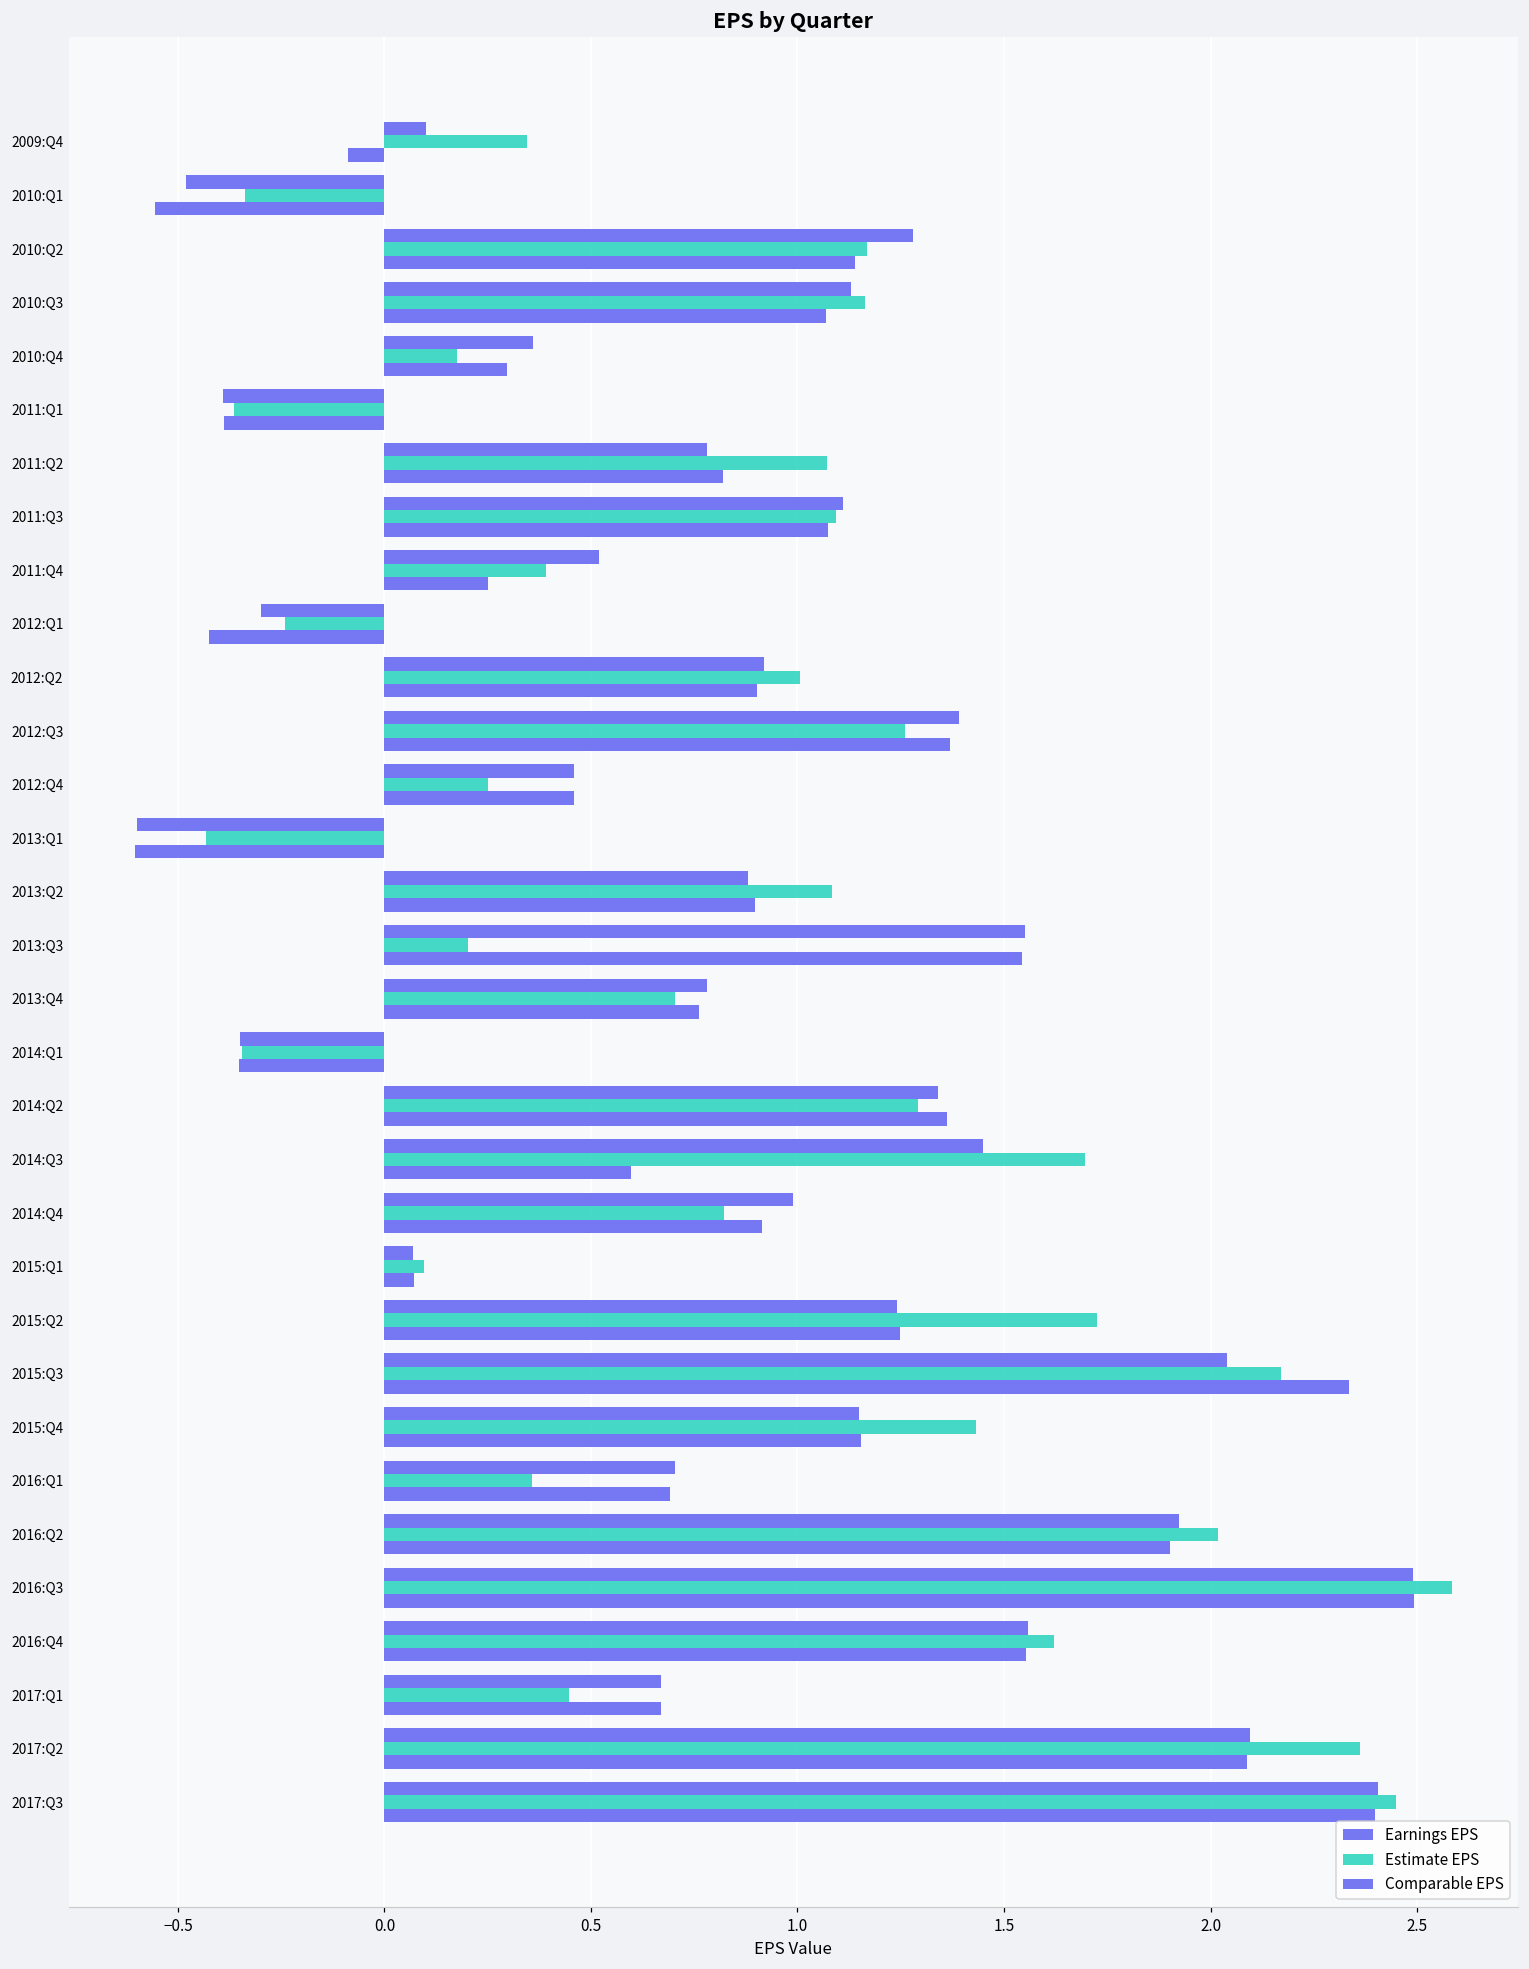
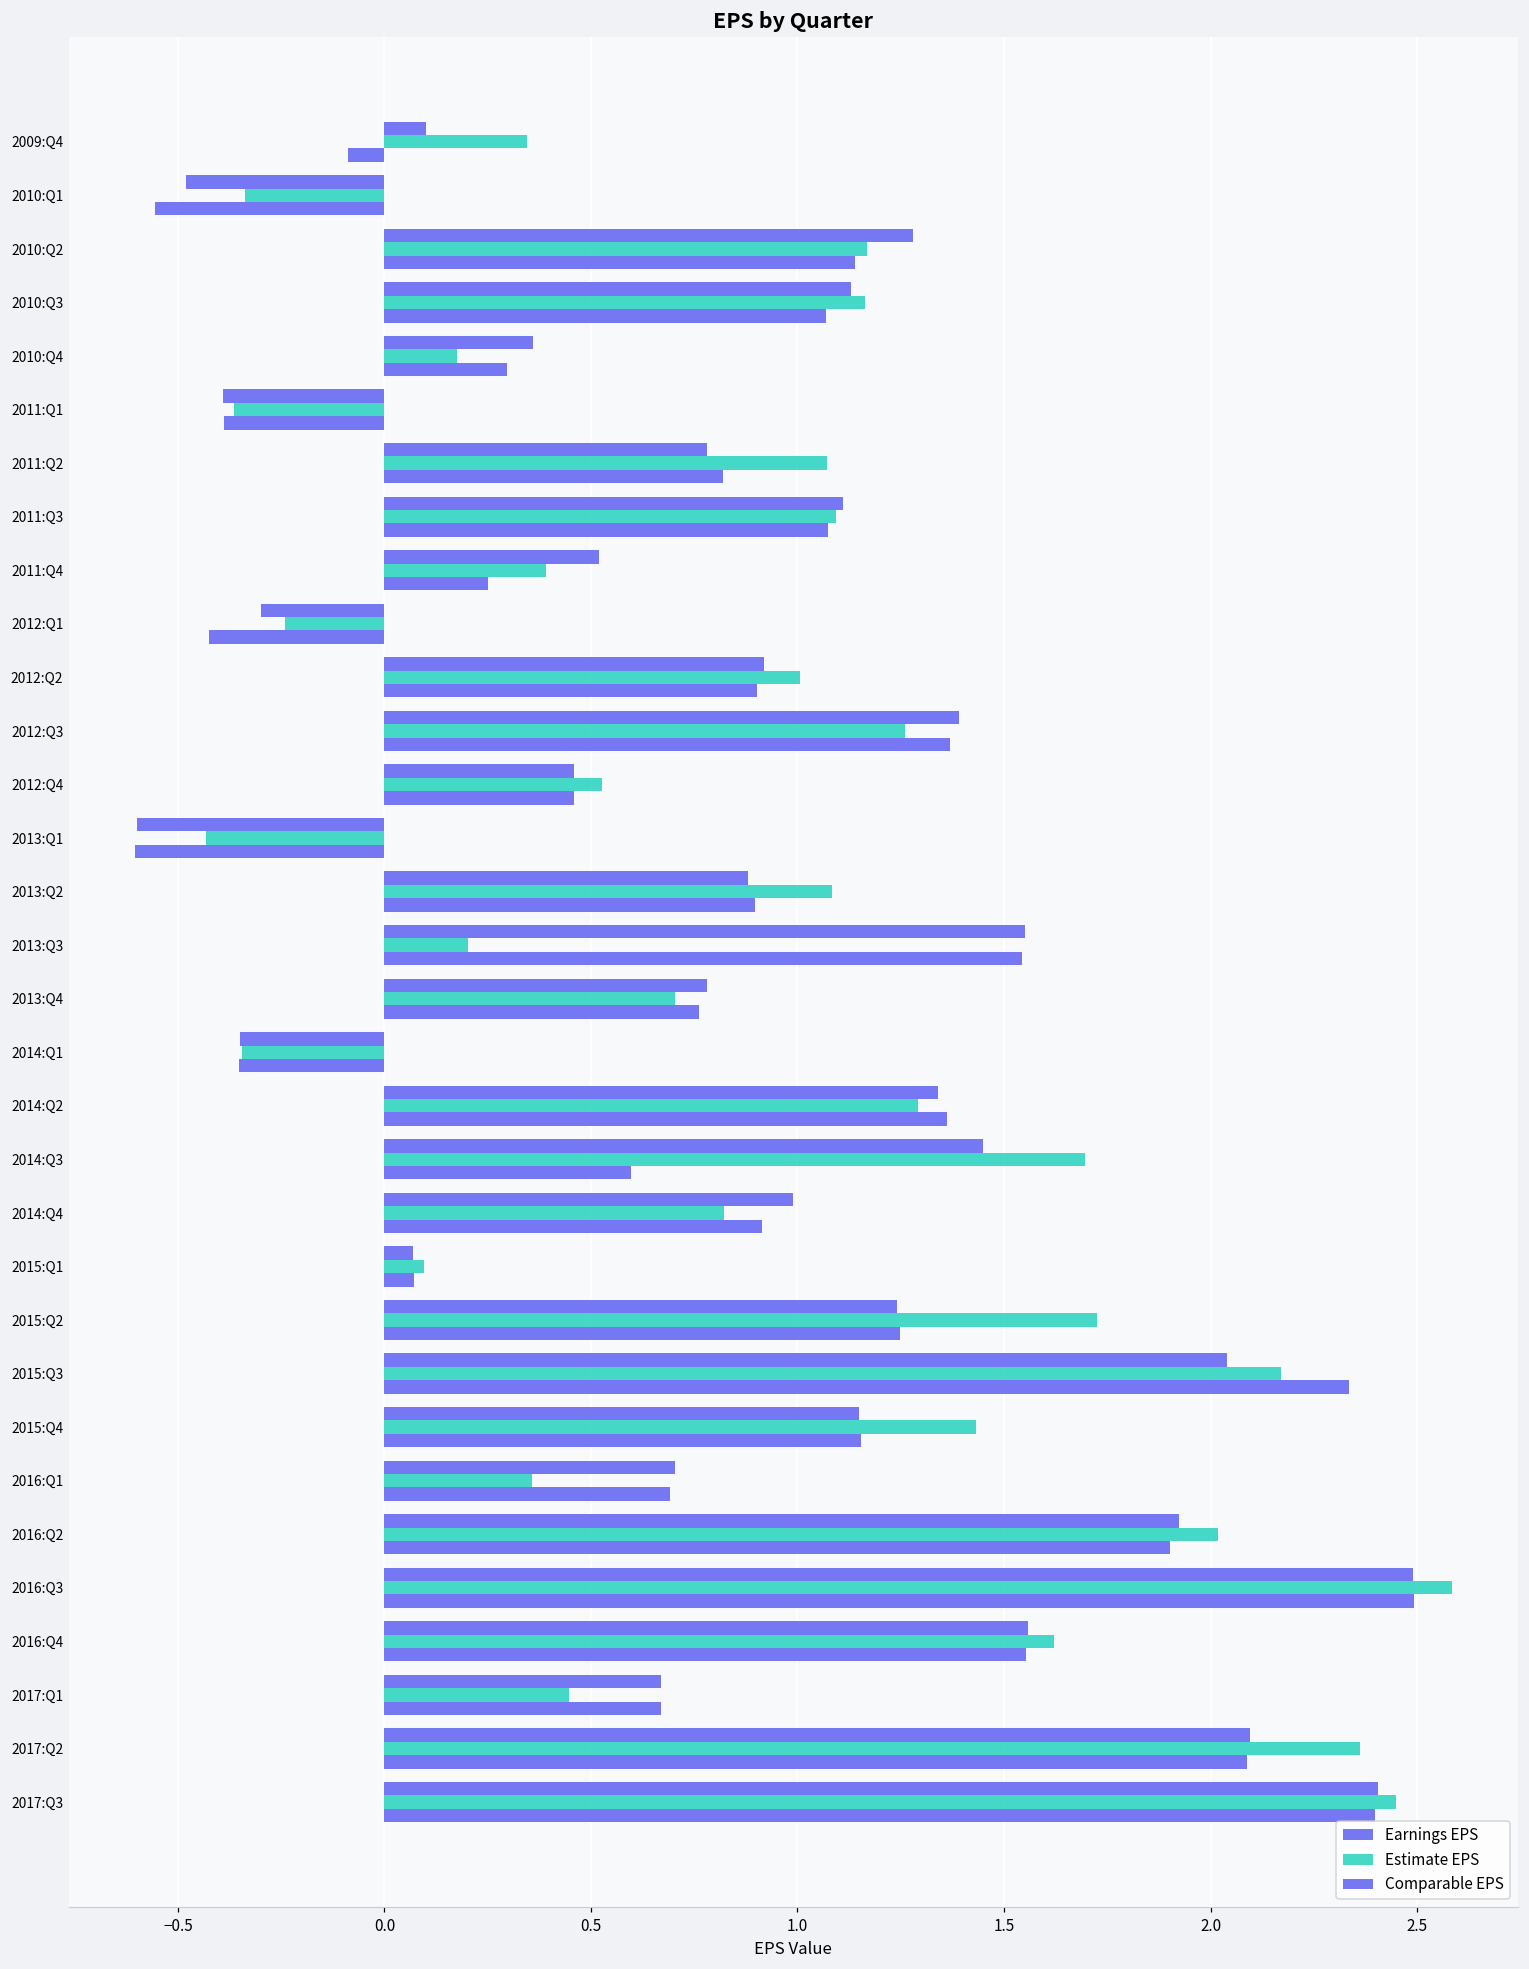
Estimate EPS, 2012:Q4: 0.25 -> 0.53
